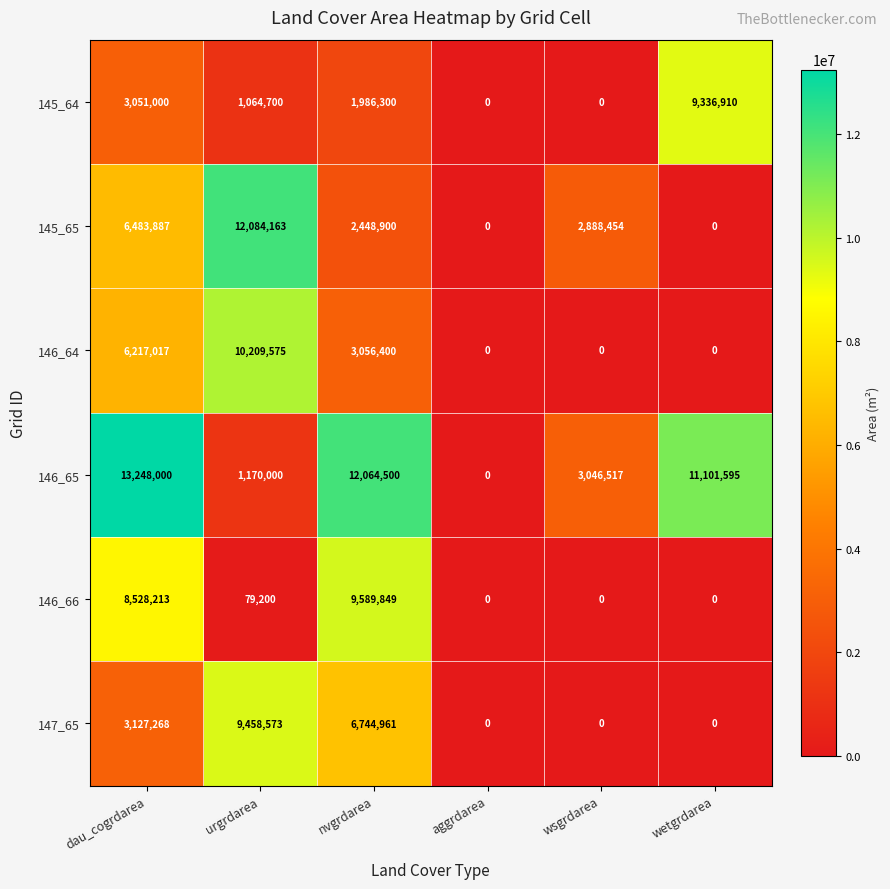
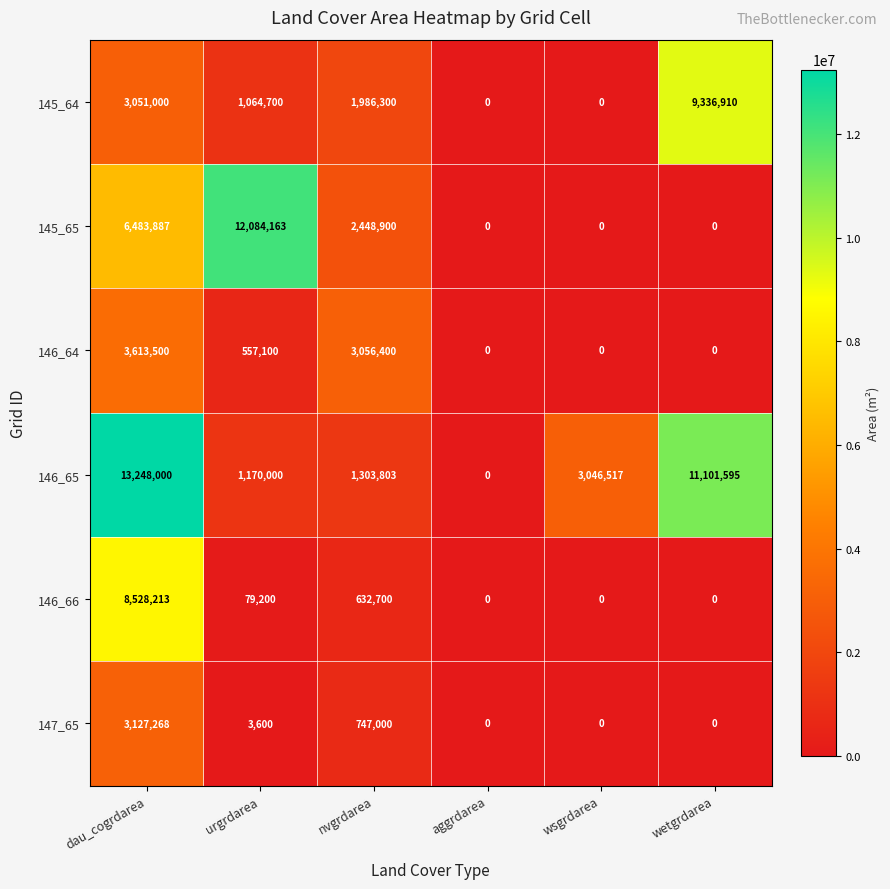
145_65, wsgrdarea: 2,888,454 -> 0
146_64, dau_cogrdarea: 6,217,017 -> 3,613,500
146_64, urgrdarea: 10,209,575 -> 557,100
146_65, nvgrdarea: 12,064,500 -> 1,303,803
146_66, nvgrdarea: 9,589,849 -> 632,700
147_65, urgrdarea: 9,458,573 -> 3,600
147_65, nvgrdarea: 6,744,961 -> 747,000
